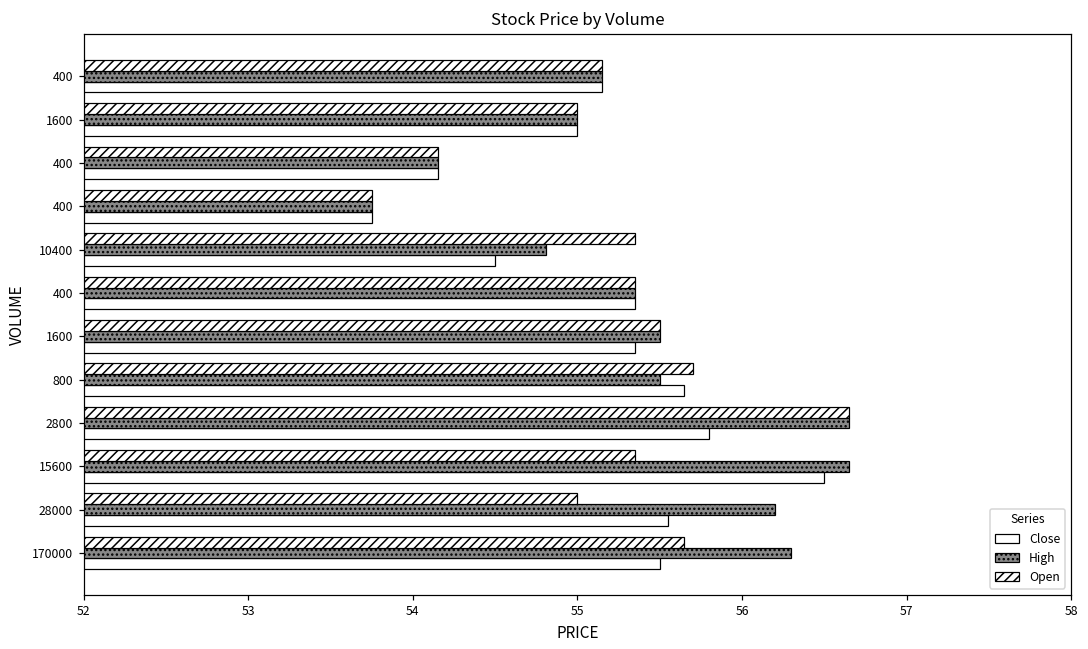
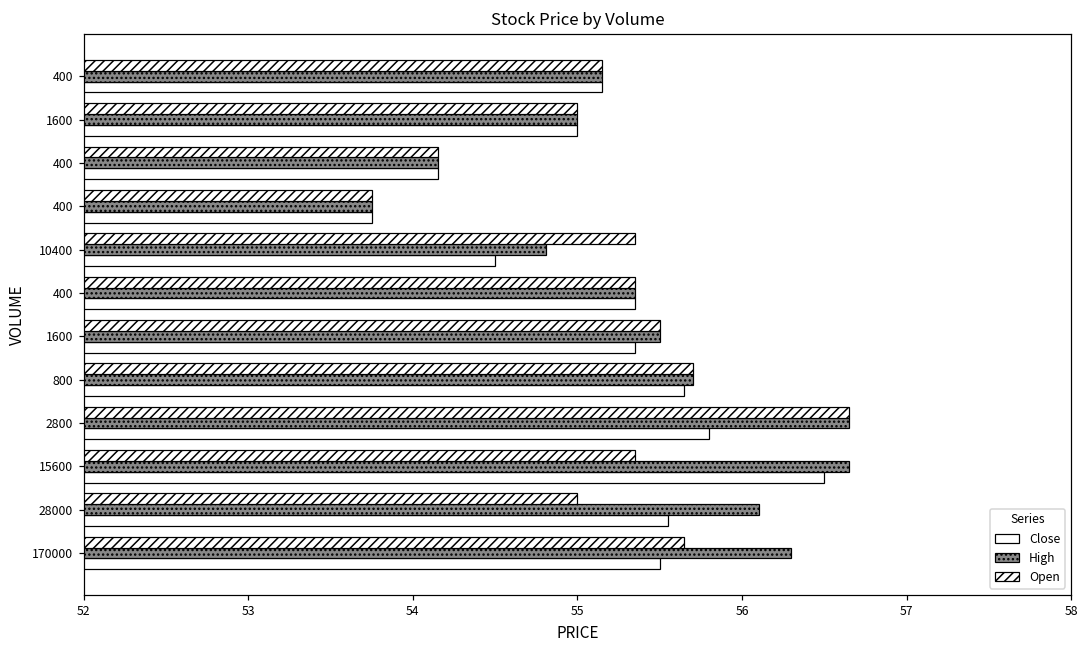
High, 800: 55.5 -> 55.7
High, 28000: 56.2 -> 56.1
